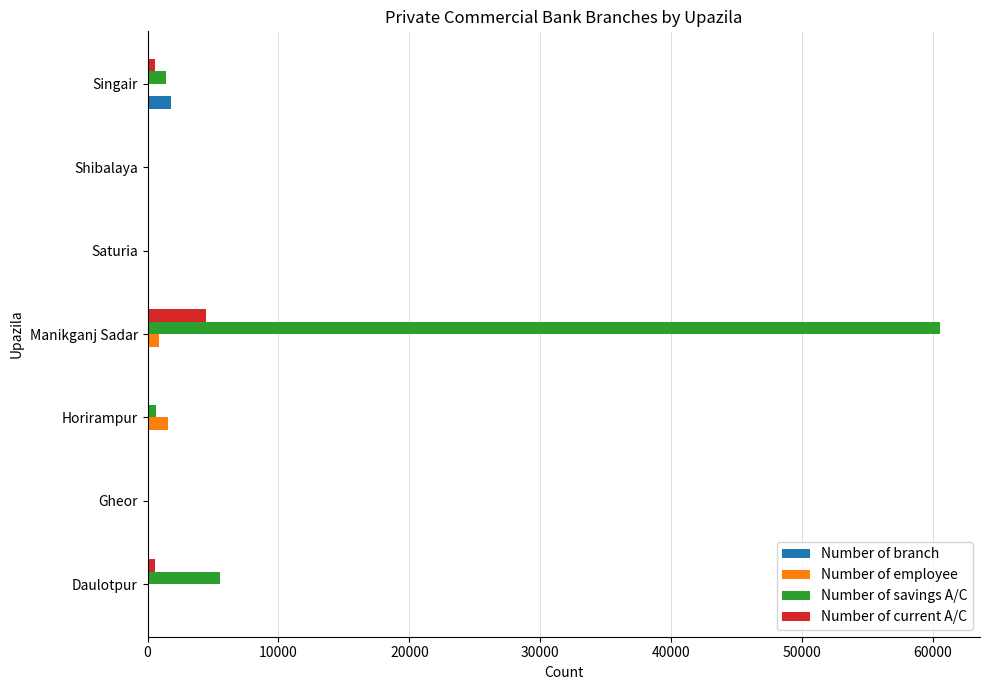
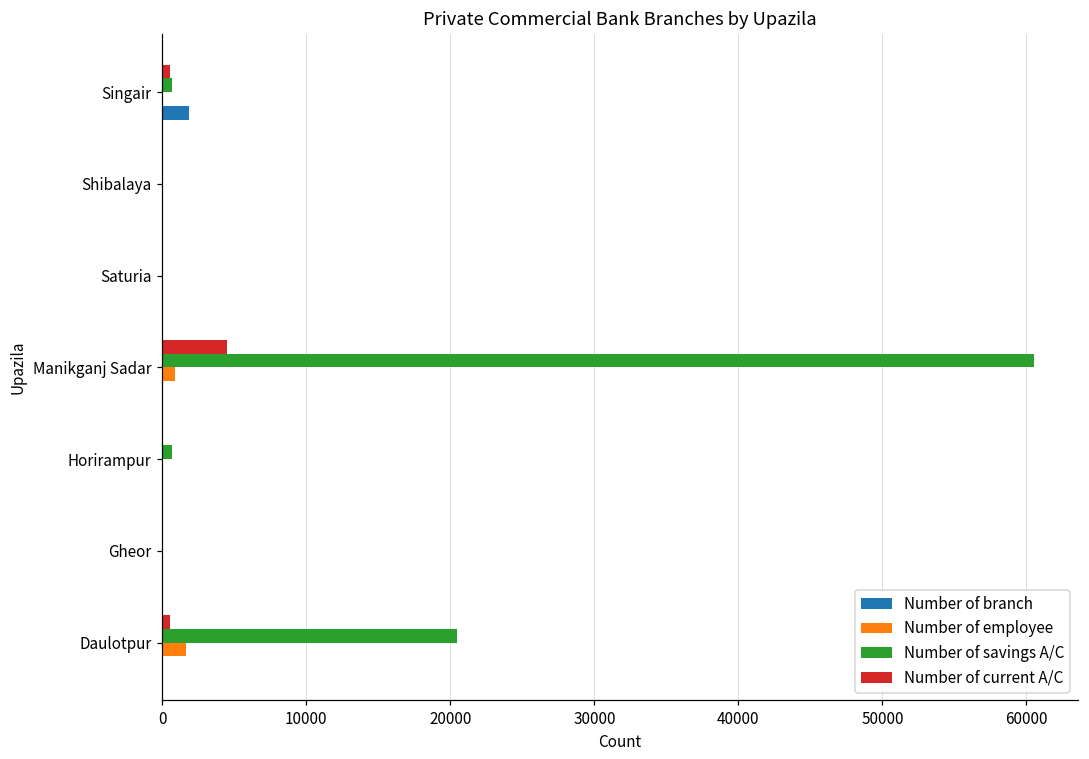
Number of savings A/C, Singair: 1400 -> 700
Number of employee, Horirampur: 1600 -> 0
Number of savings A/C, Daulotpur: 5500 -> 20500
Number of employee, Daulotpur: 0 -> 1600
